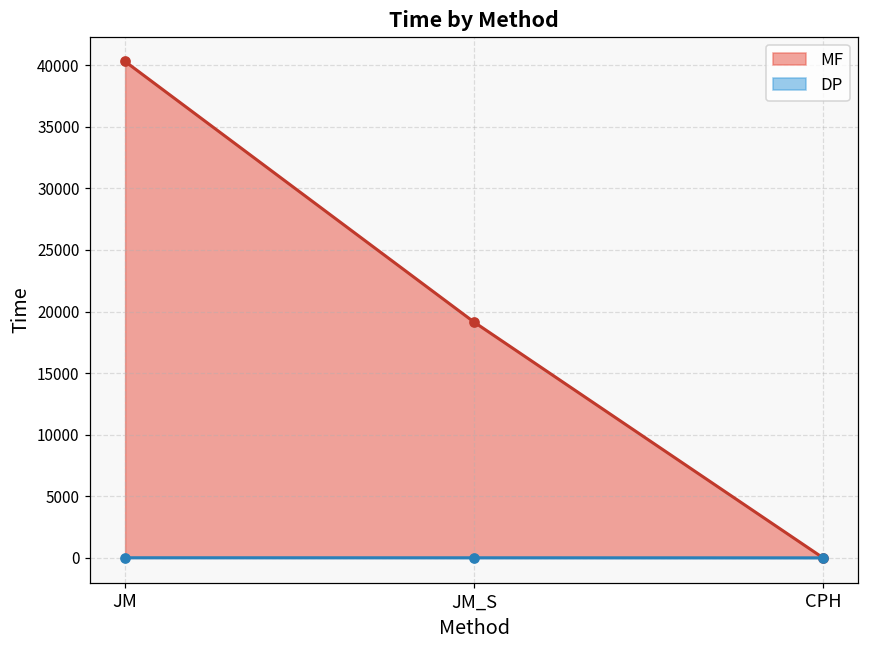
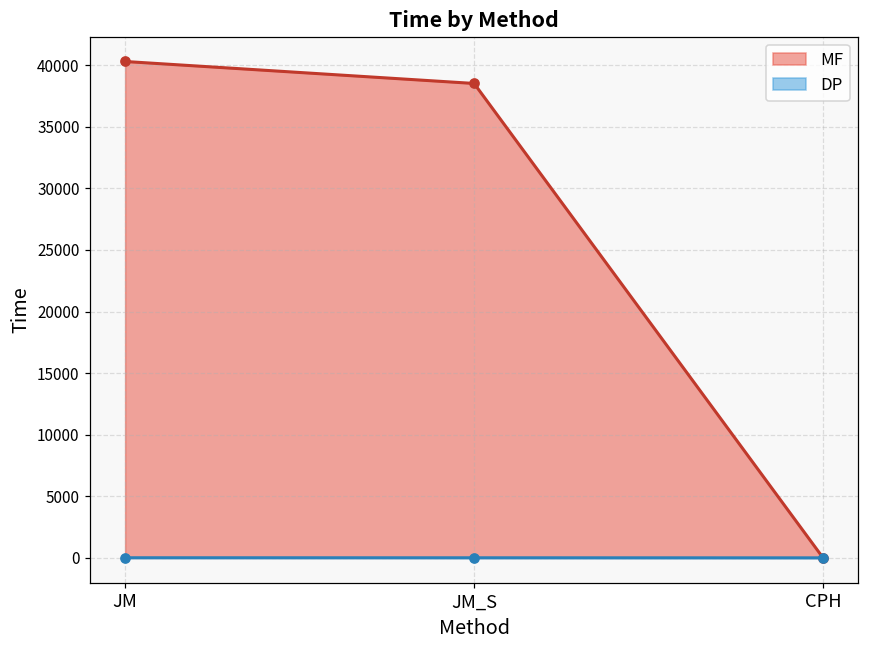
MF, JM_S: 19100 -> 38500
